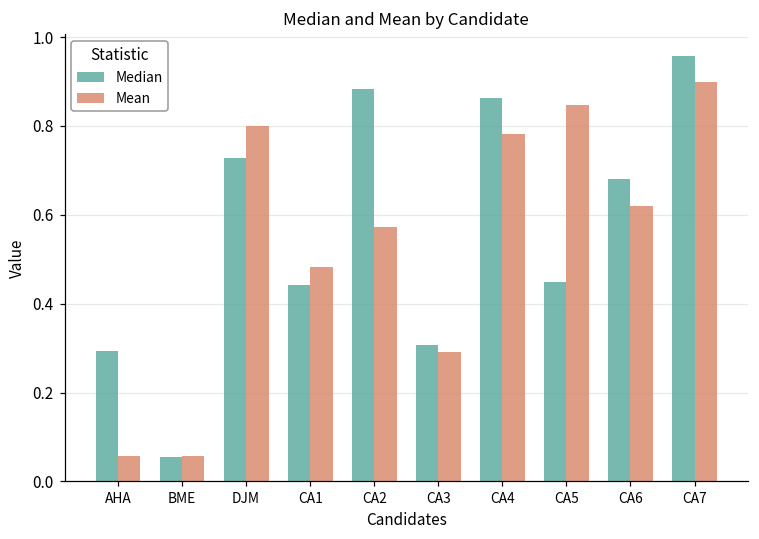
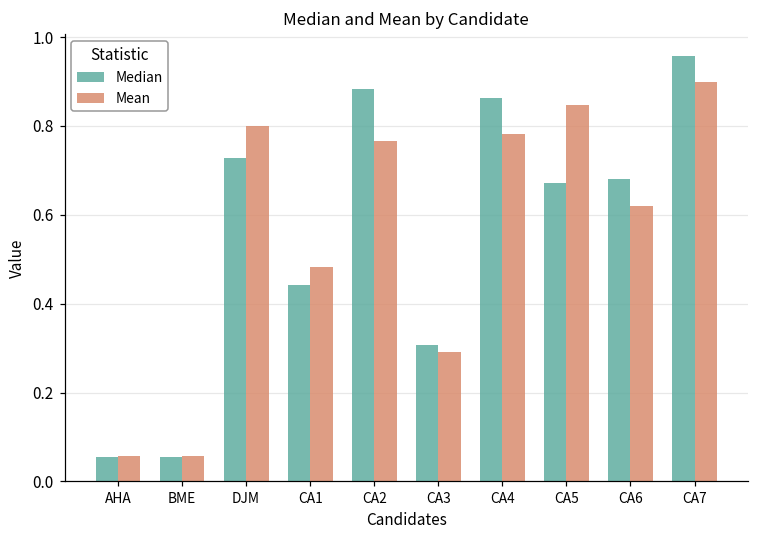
Median, AHA: 0.29 -> 0.06
Mean, CA2: 0.57 -> 0.77
Median, CA5: 0.45 -> 0.67
